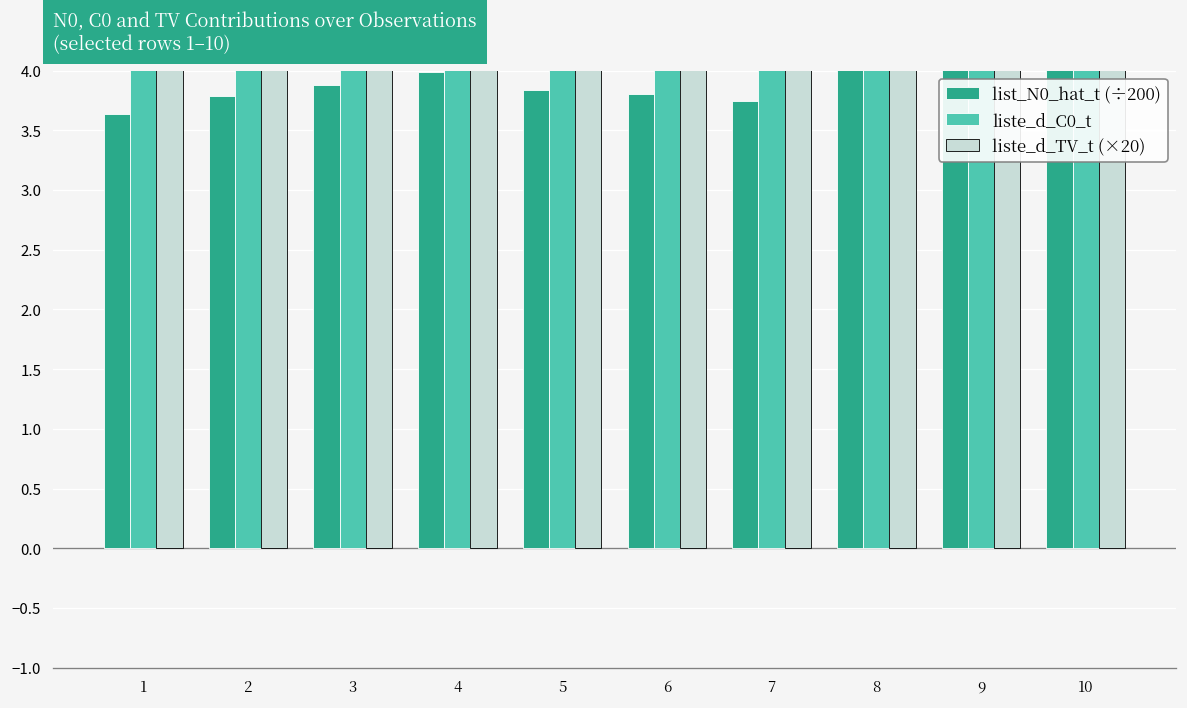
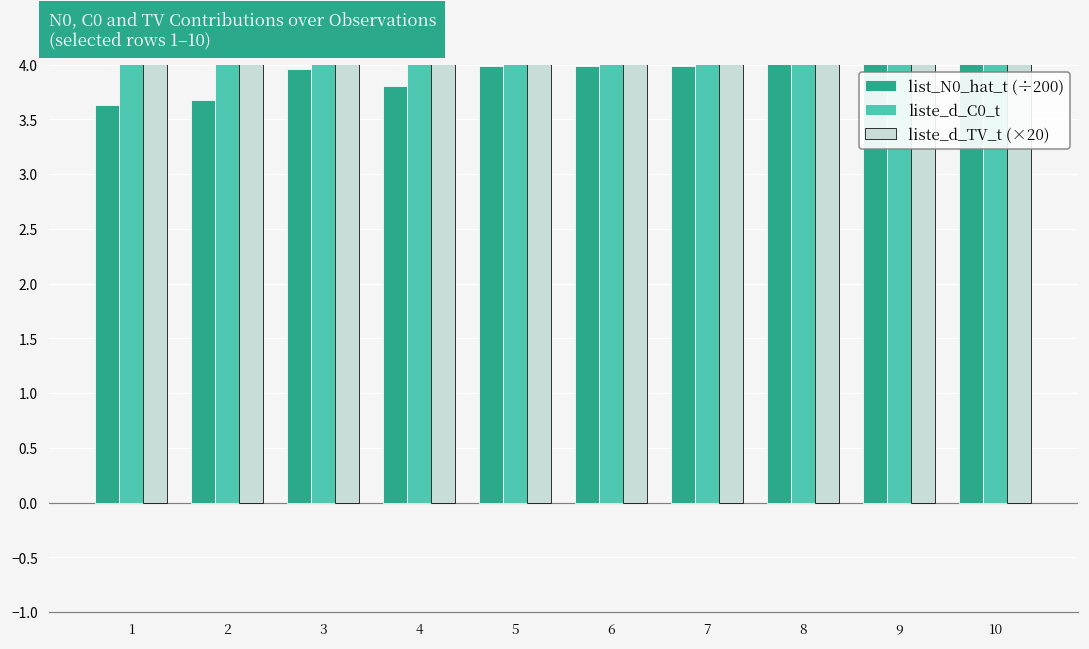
list_N0_hat_t (÷200), 2: 3.8 -> 3.7
list_N0_hat_t (÷200), 3: 3.9 -> 4.0
list_N0_hat_t (÷200), 4: 4.0 -> 3.8
list_N0_hat_t (÷200), 5: 3.8 -> 4.0
list_N0_hat_t (÷200), 6: 3.8 -> 4.0
list_N0_hat_t (÷200), 7: 3.7 -> 4.0
